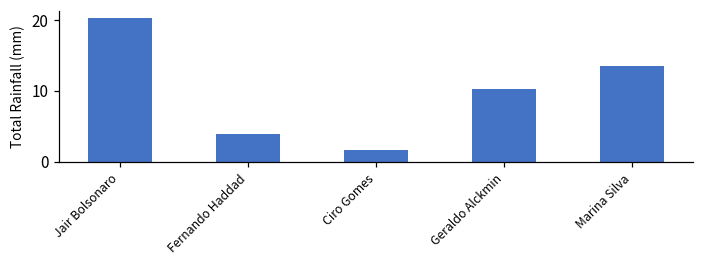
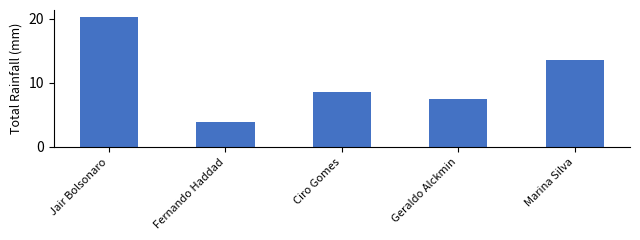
Ciro Gomes: 2 -> 9
Geraldo Alckmin: 10 -> 7
